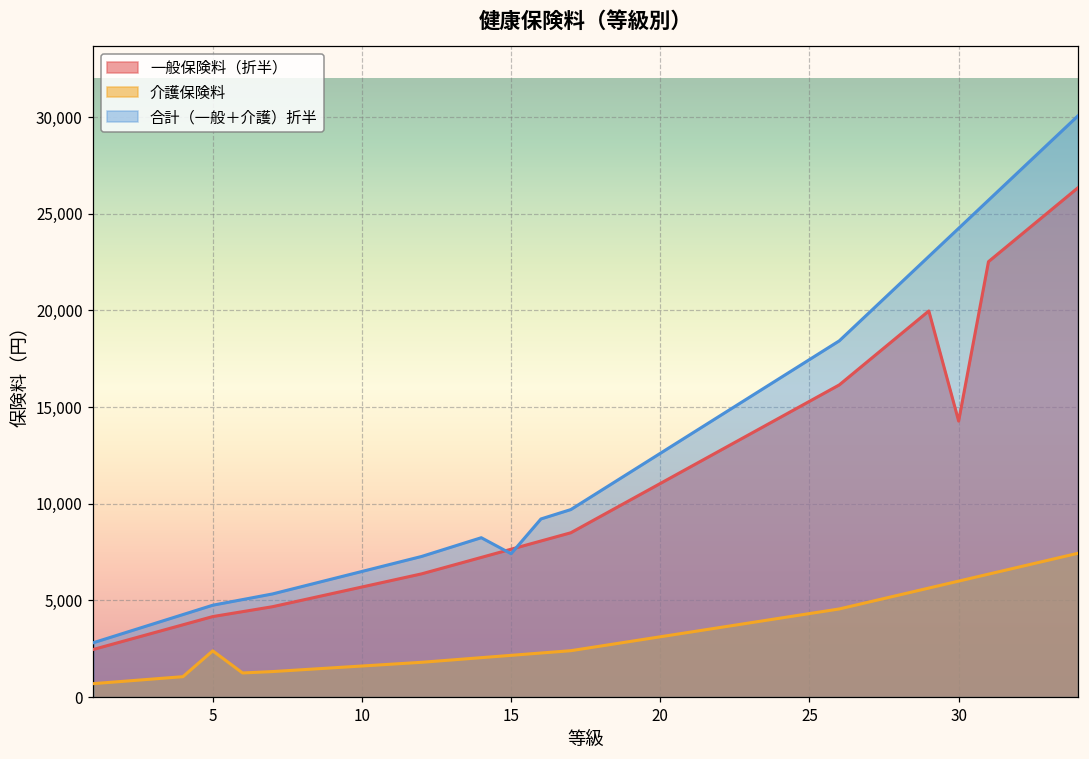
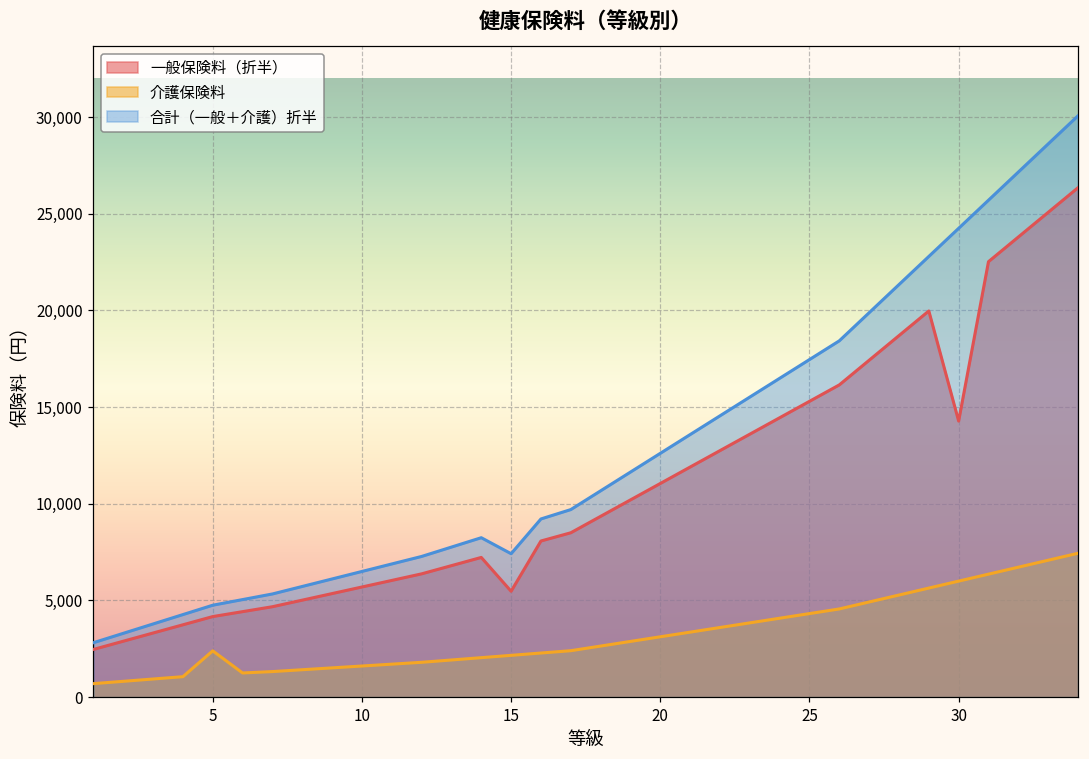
一般保険料（折半）, 15: 7,700 -> 5,500
